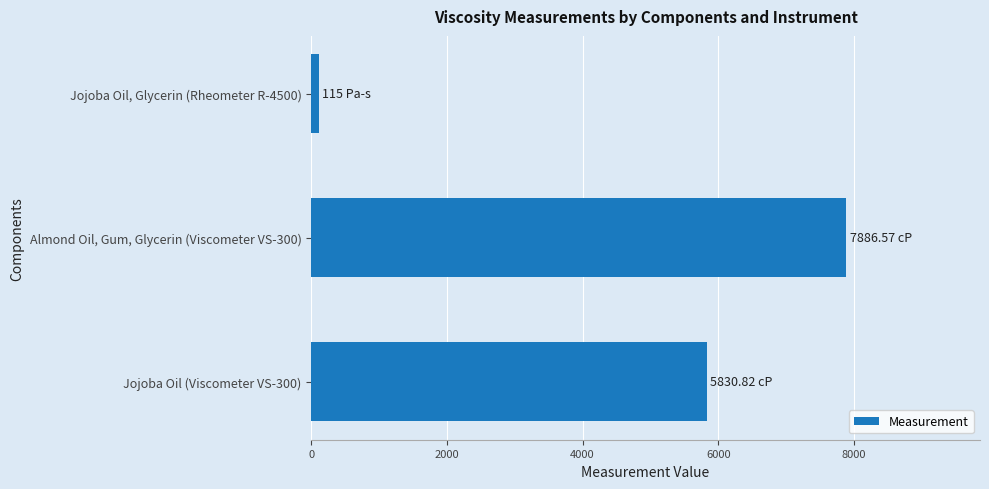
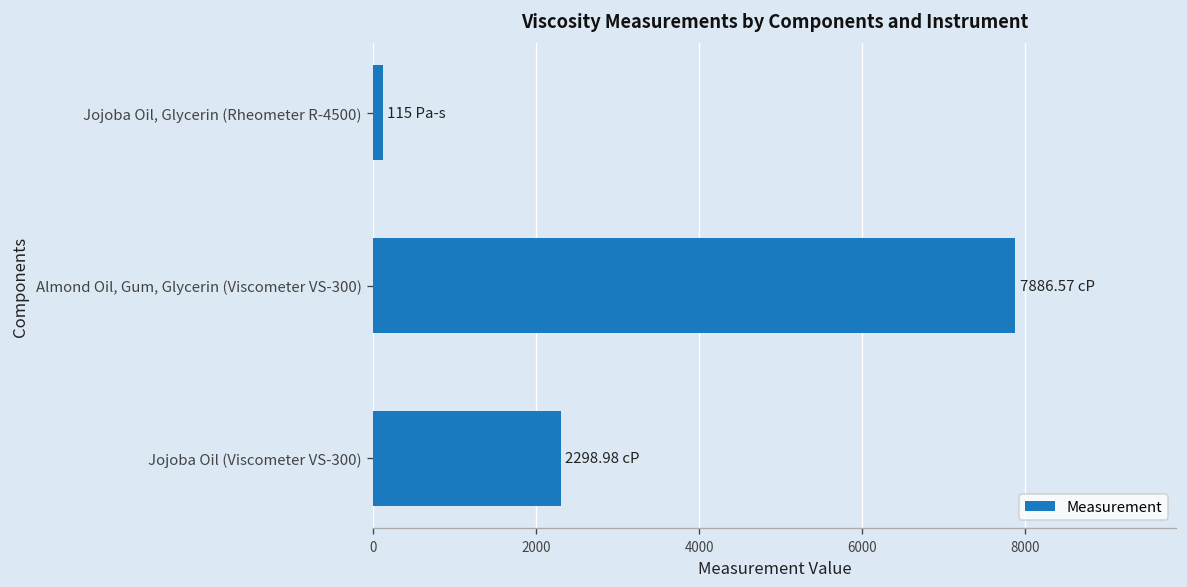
Jojoba Oil (Viscometer VS-300): 5830.82 -> 2298.98
